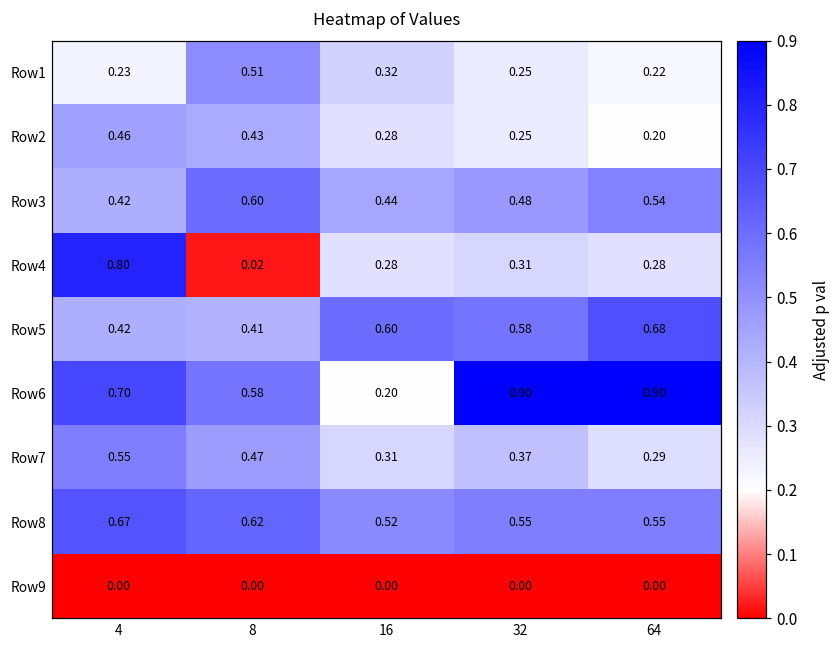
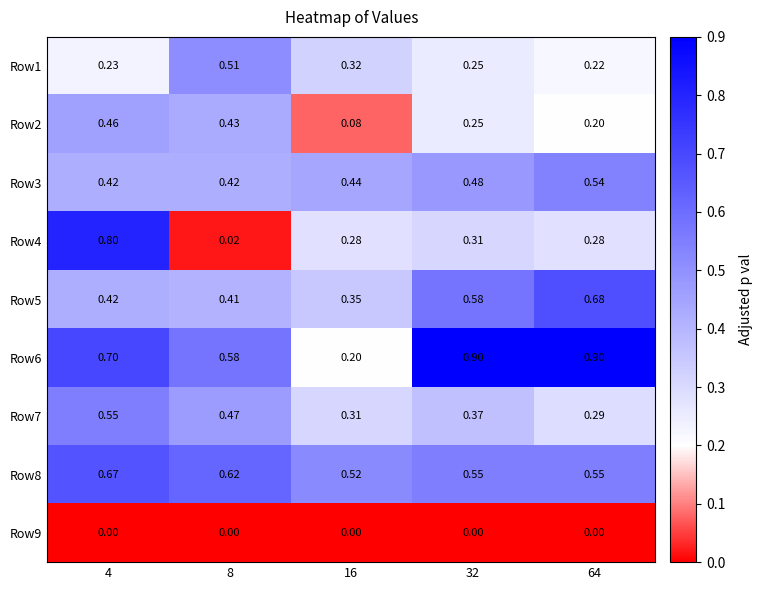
Row2, 16: 0.28 -> 0.08
Row3, 8: 0.60 -> 0.42
Row5, 16: 0.60 -> 0.35
